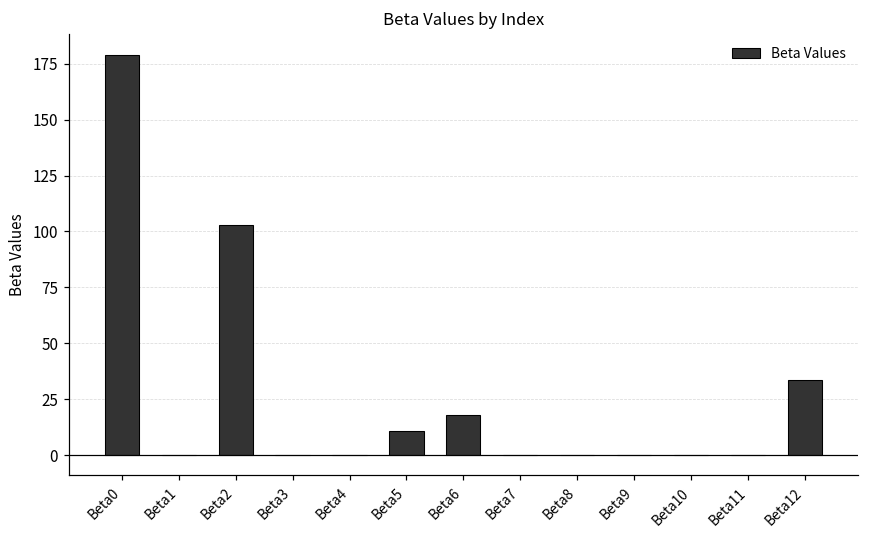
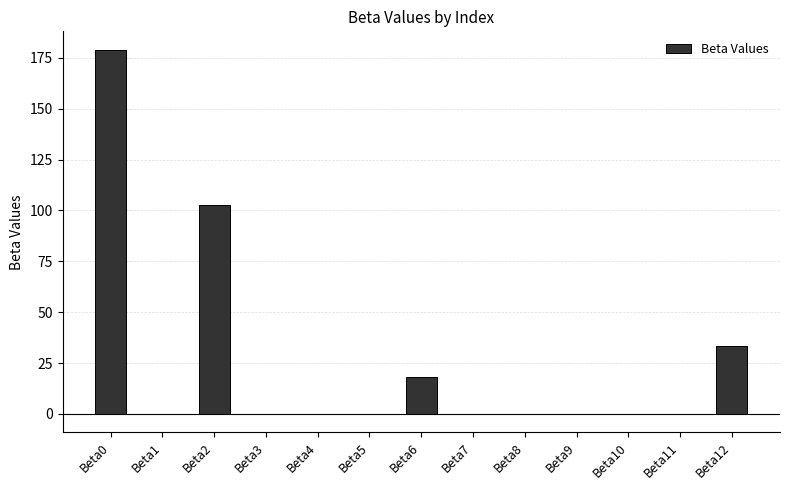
Beta5: 11 -> 0
